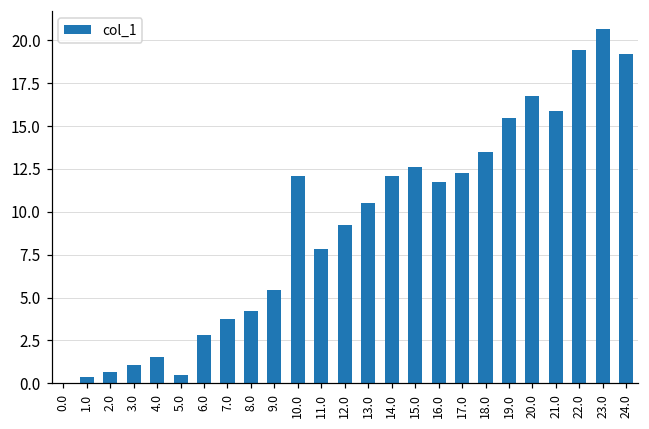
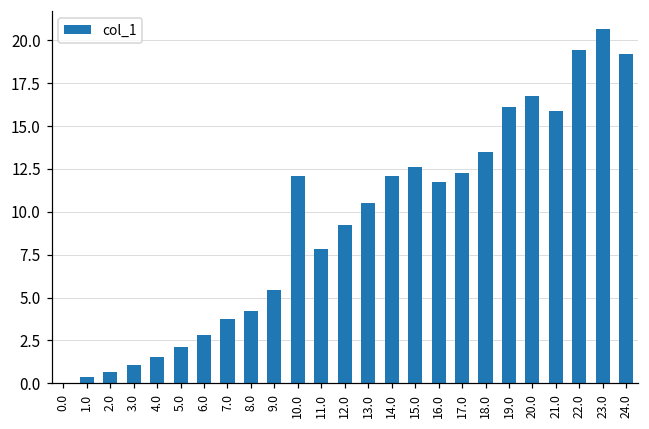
5.0: 0.5 -> 2.1
19.0: 15.5 -> 16.1
